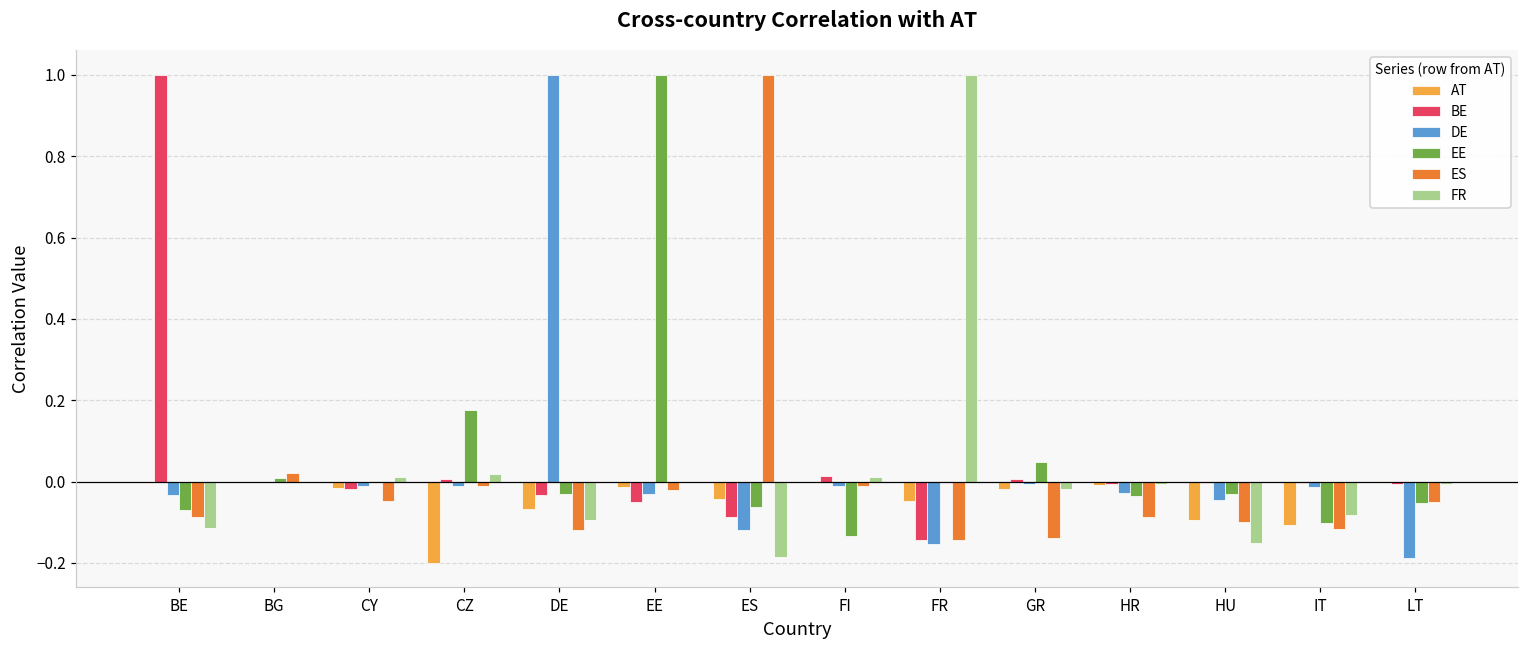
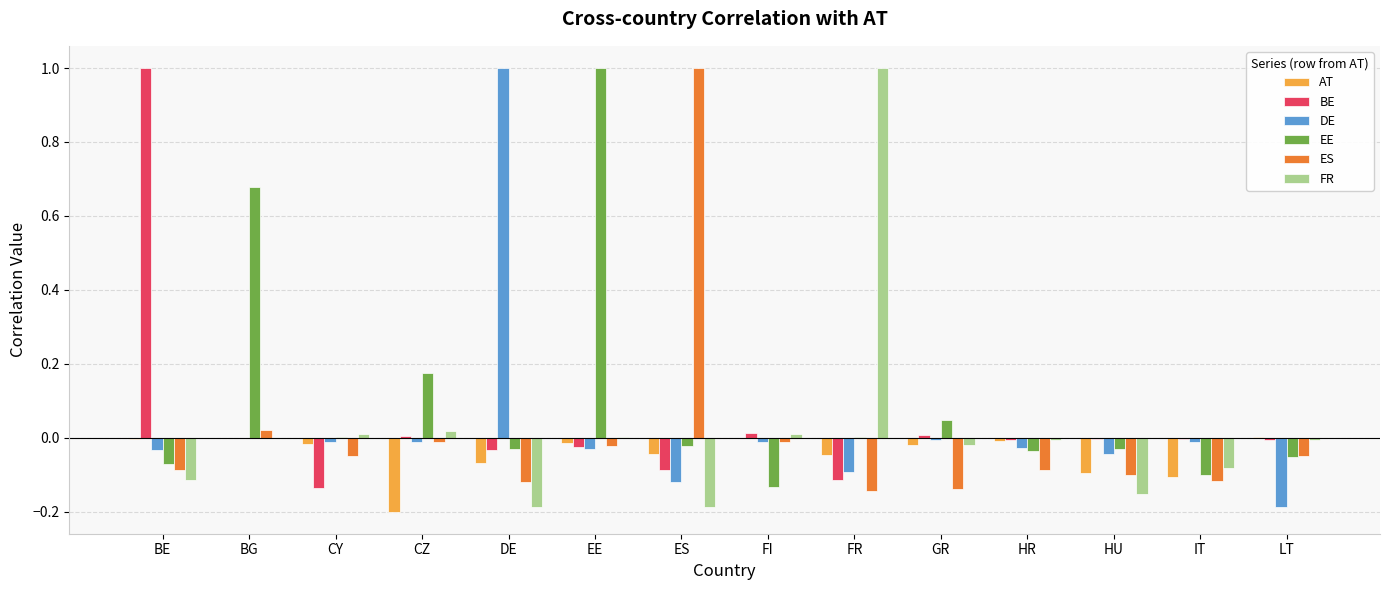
EE, BG: 0.01 -> 0.68
BE, CY: -0.02 -> -0.14
FR, DE: -0.09 -> -0.19
BE, EE: -0.05 -> -0.02
EE, ES: -0.06 -> -0.02
BE, FR: -0.14 -> -0.11
DE, FR: -0.15 -> -0.09
